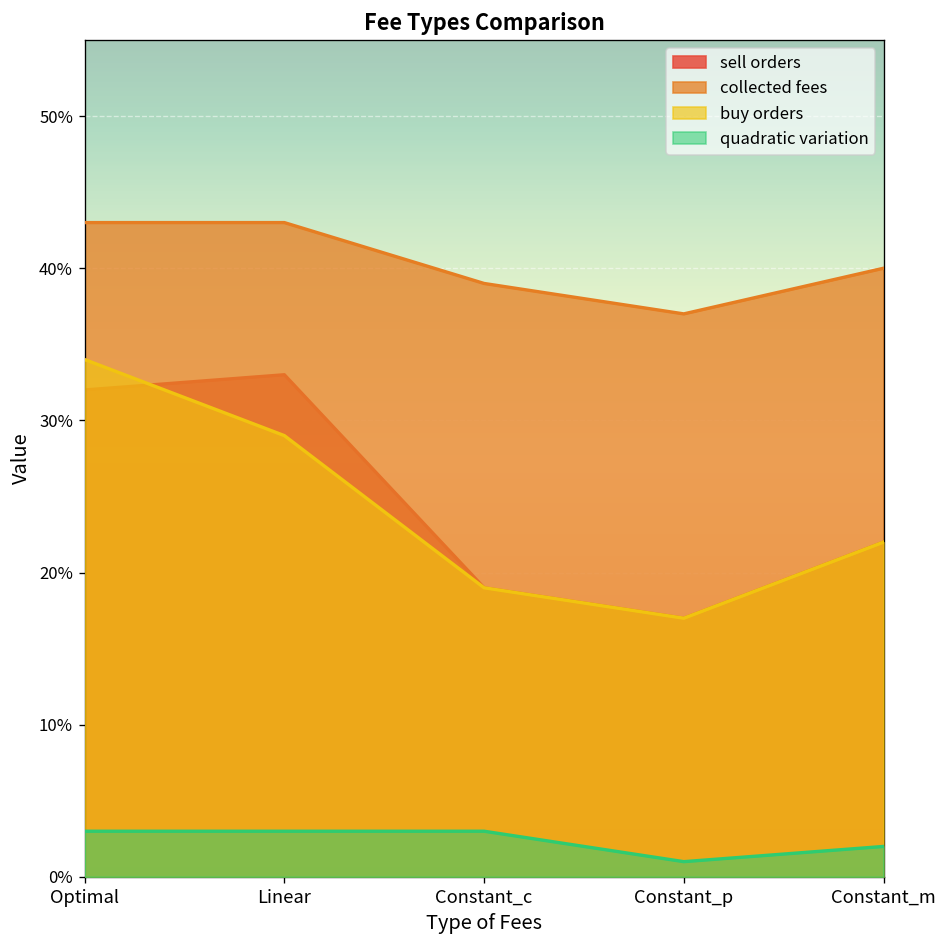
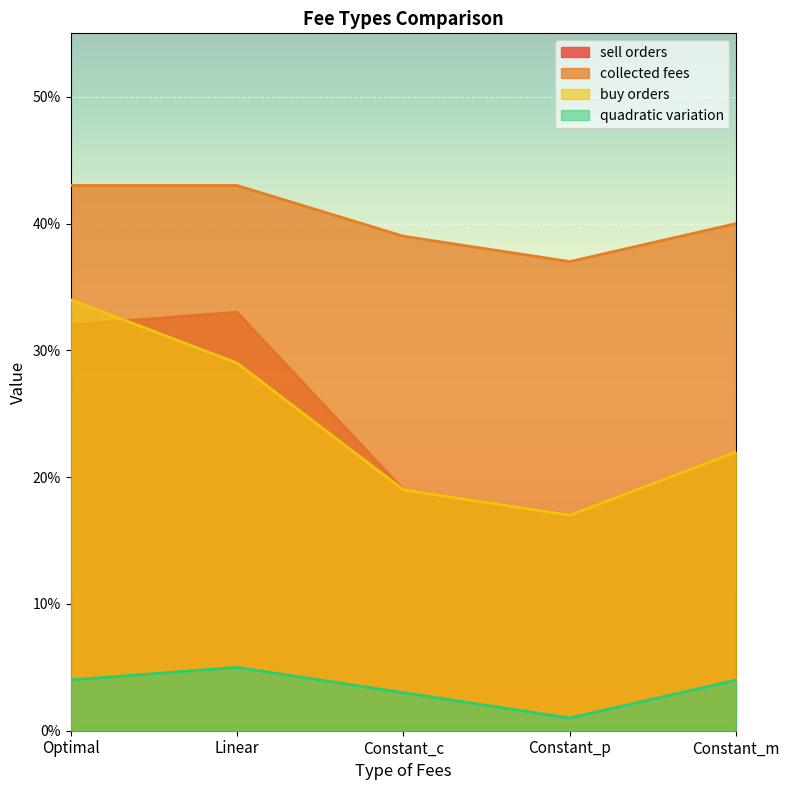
quadratic variation, Optimal: 3.0% -> 4.0%
quadratic variation, Linear: 3.0% -> 5.0%
quadratic variation, Constant_m: 2.0% -> 4.0%
